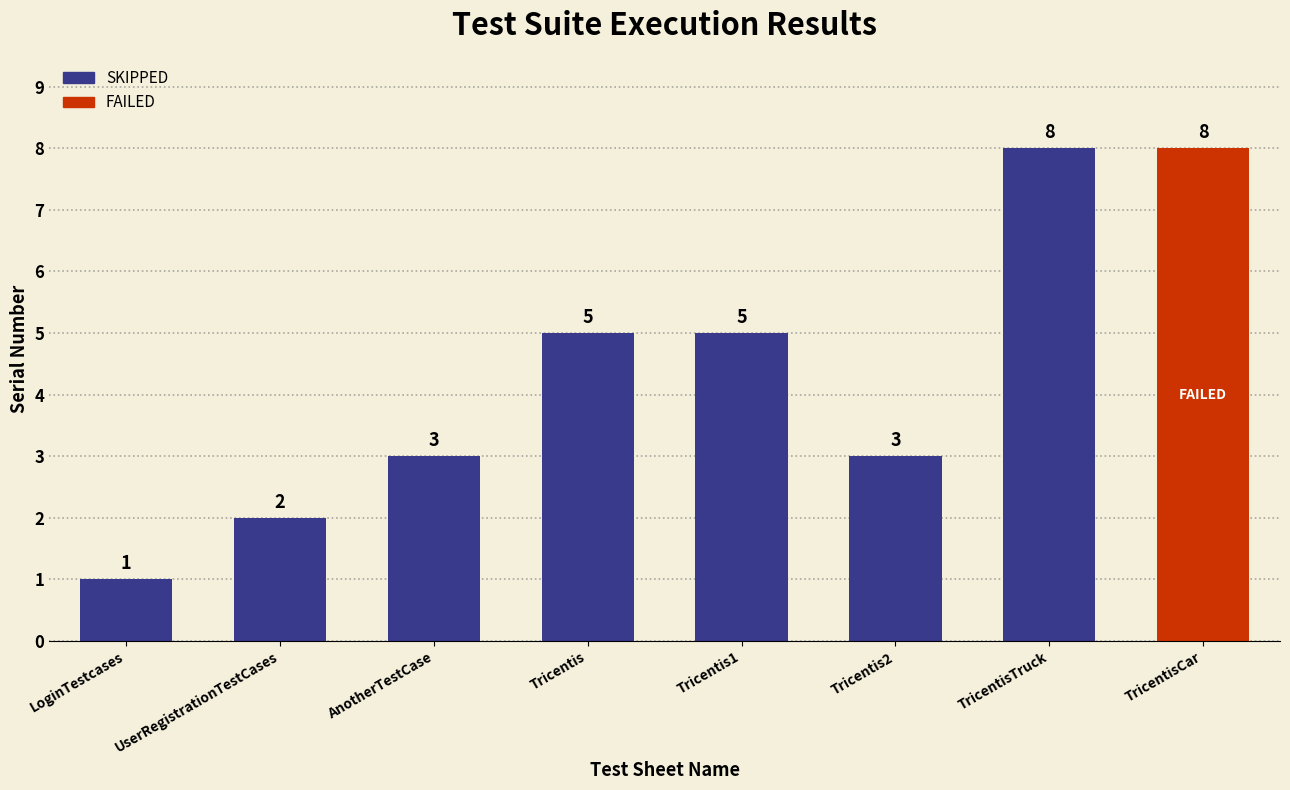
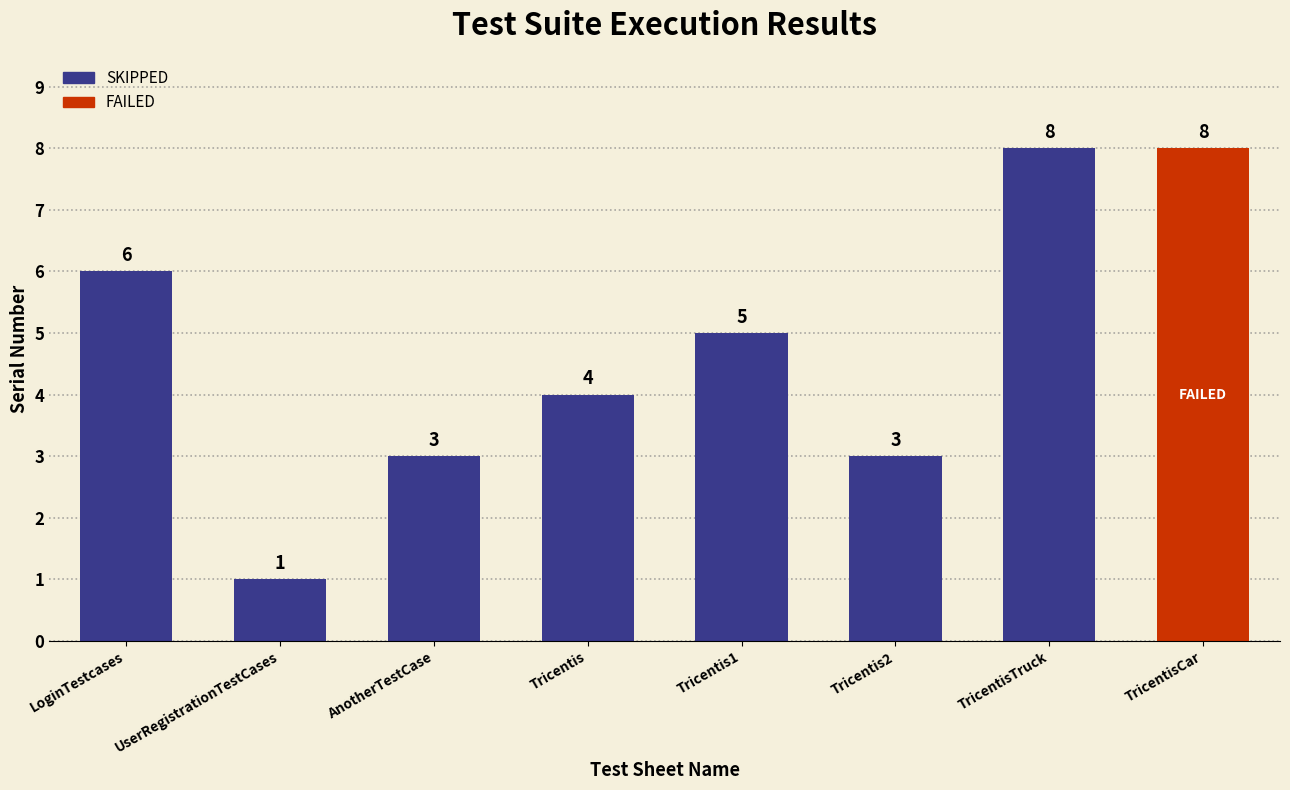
LoginTestcases: 1 -> 6
UserRegistrationTestCases: 2 -> 1
Tricentis: 5 -> 4
